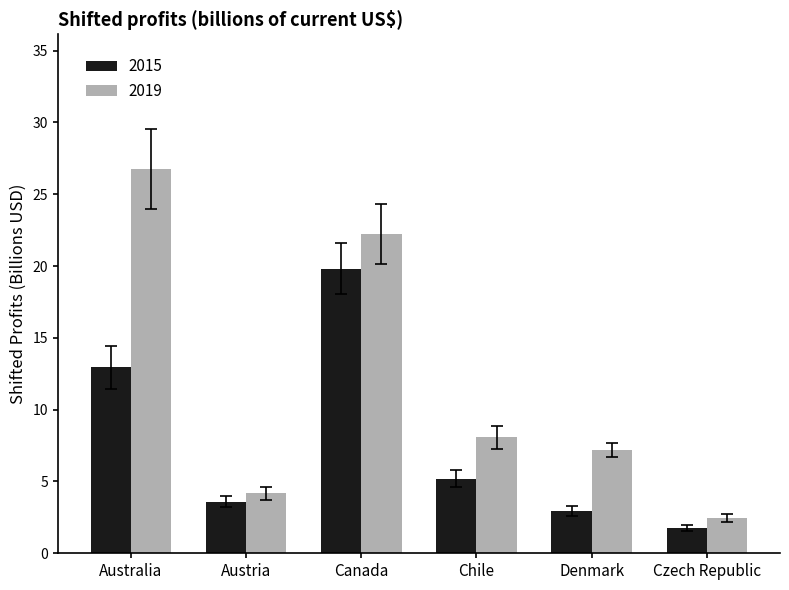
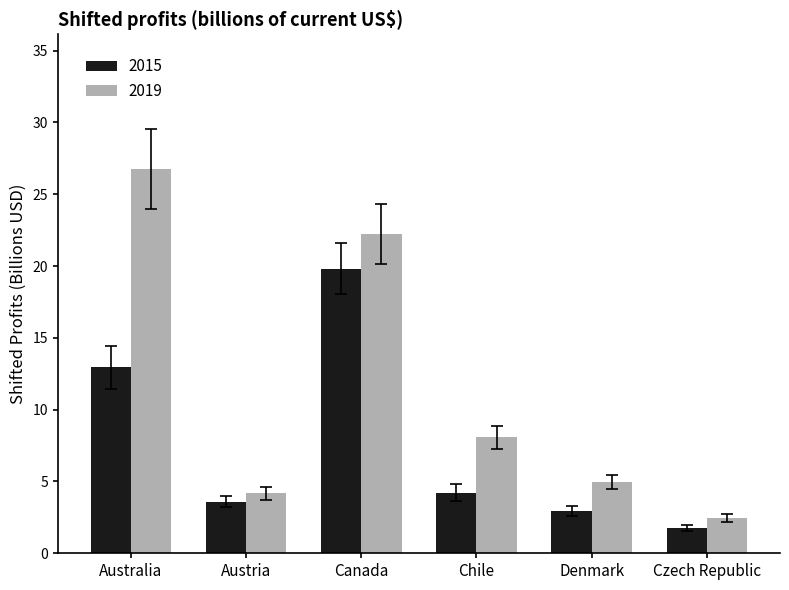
2015, Chile: 5.2 -> 4.2
2019, Denmark: 7.2 -> 4.9
